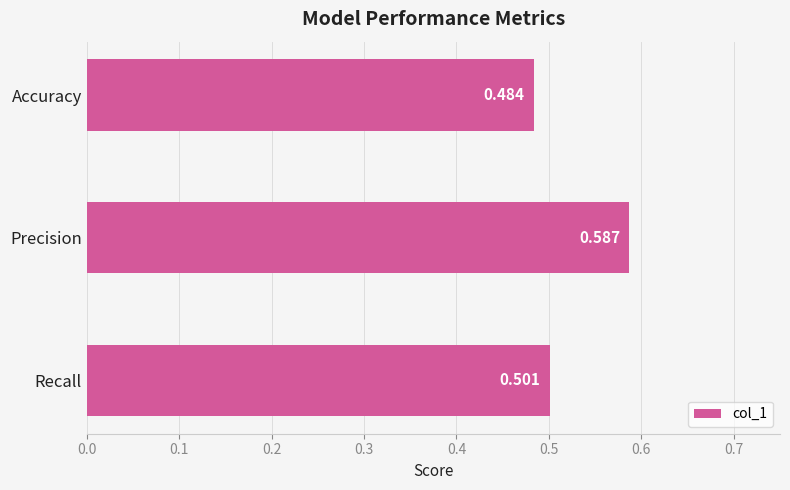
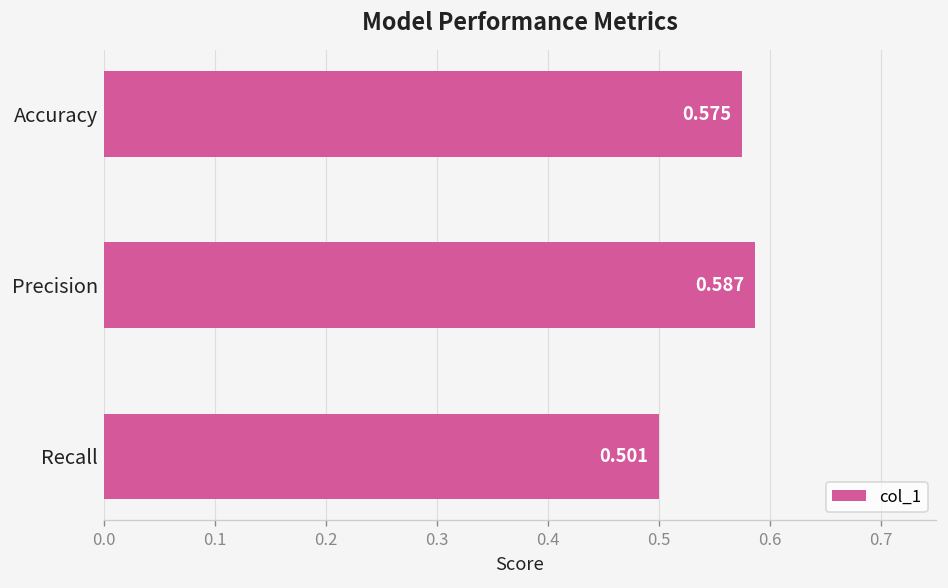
Accuracy: 0.484 -> 0.575
